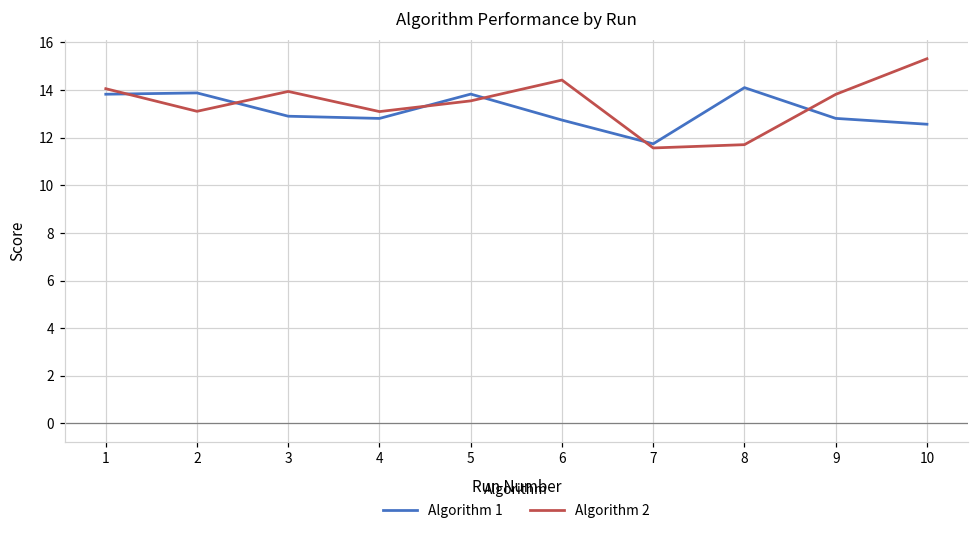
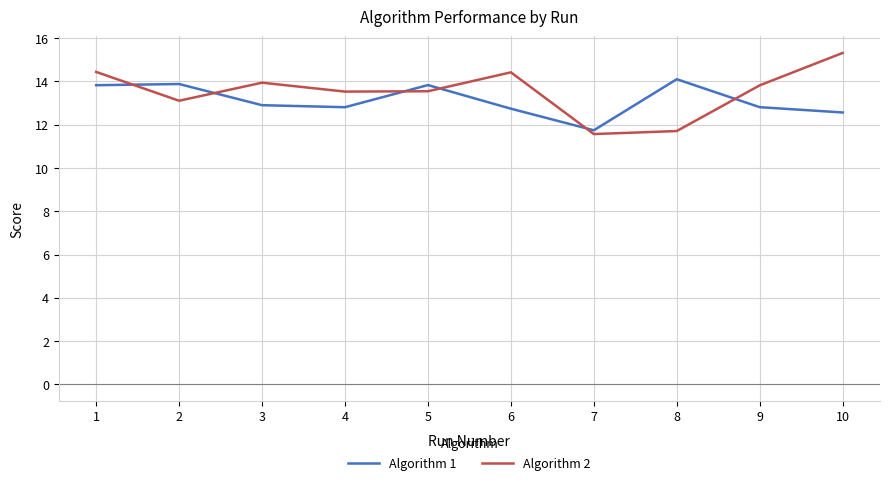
Algorithm 2, 1: 14.1 -> 14.4
Algorithm 2, 4: 13.1 -> 13.5
